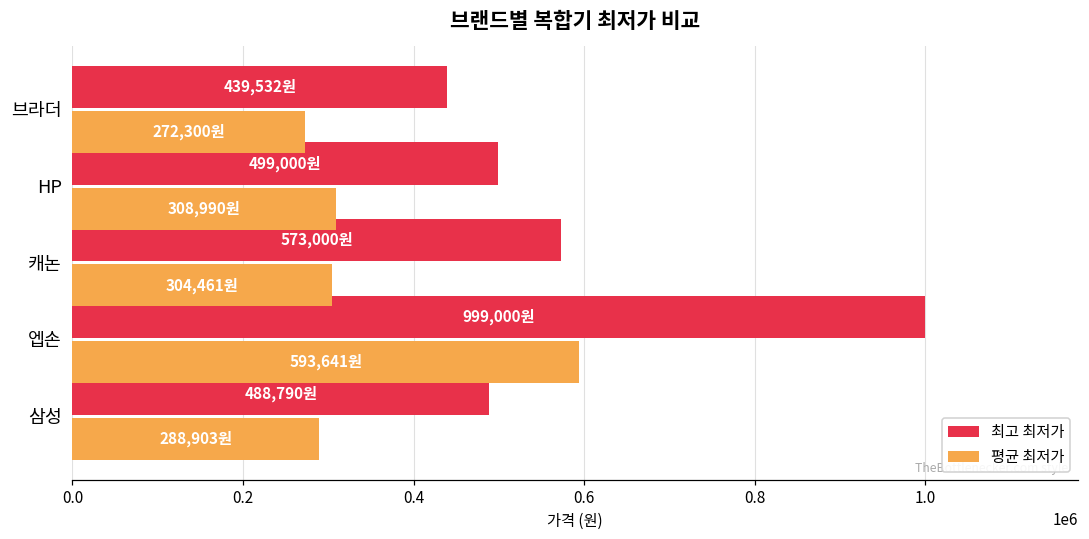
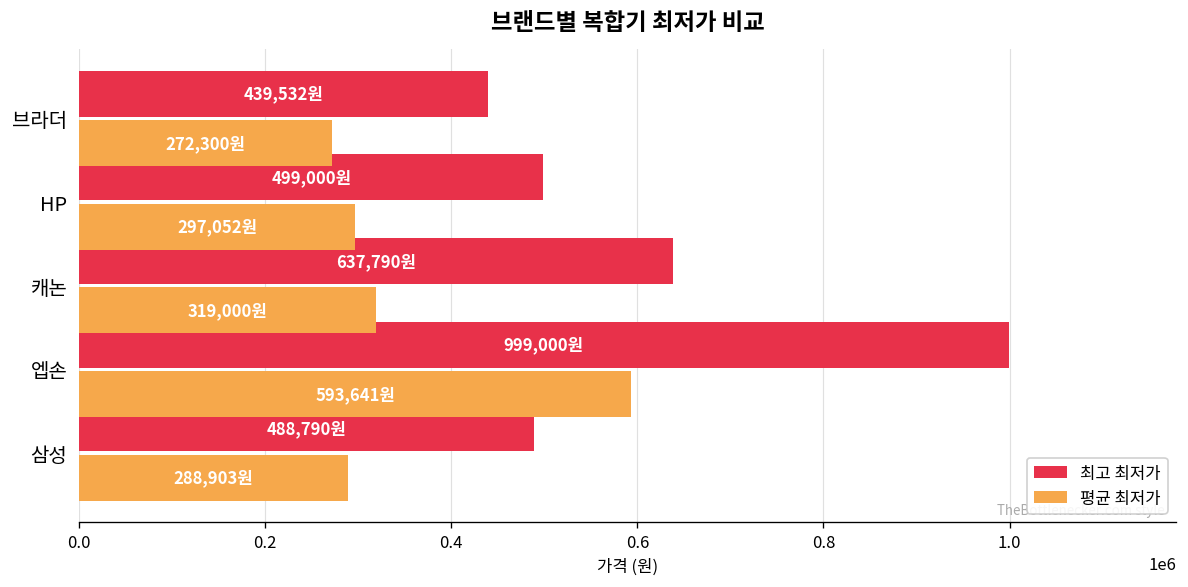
평균 최저가, HP: 308,990원 -> 297,052원
최고 최저가, 캐논: 573,000원 -> 637,790원
평균 최저가, 캐논: 304,461원 -> 319,000원
